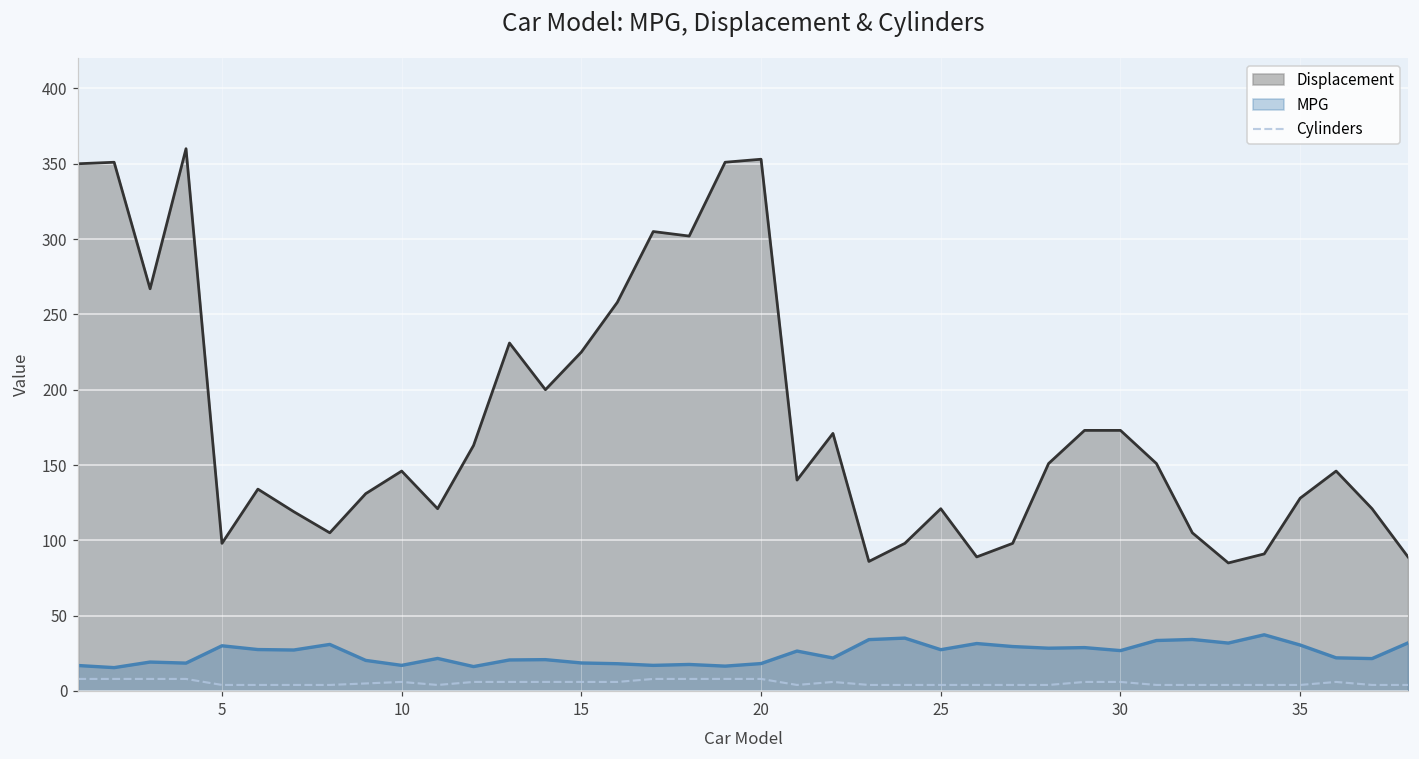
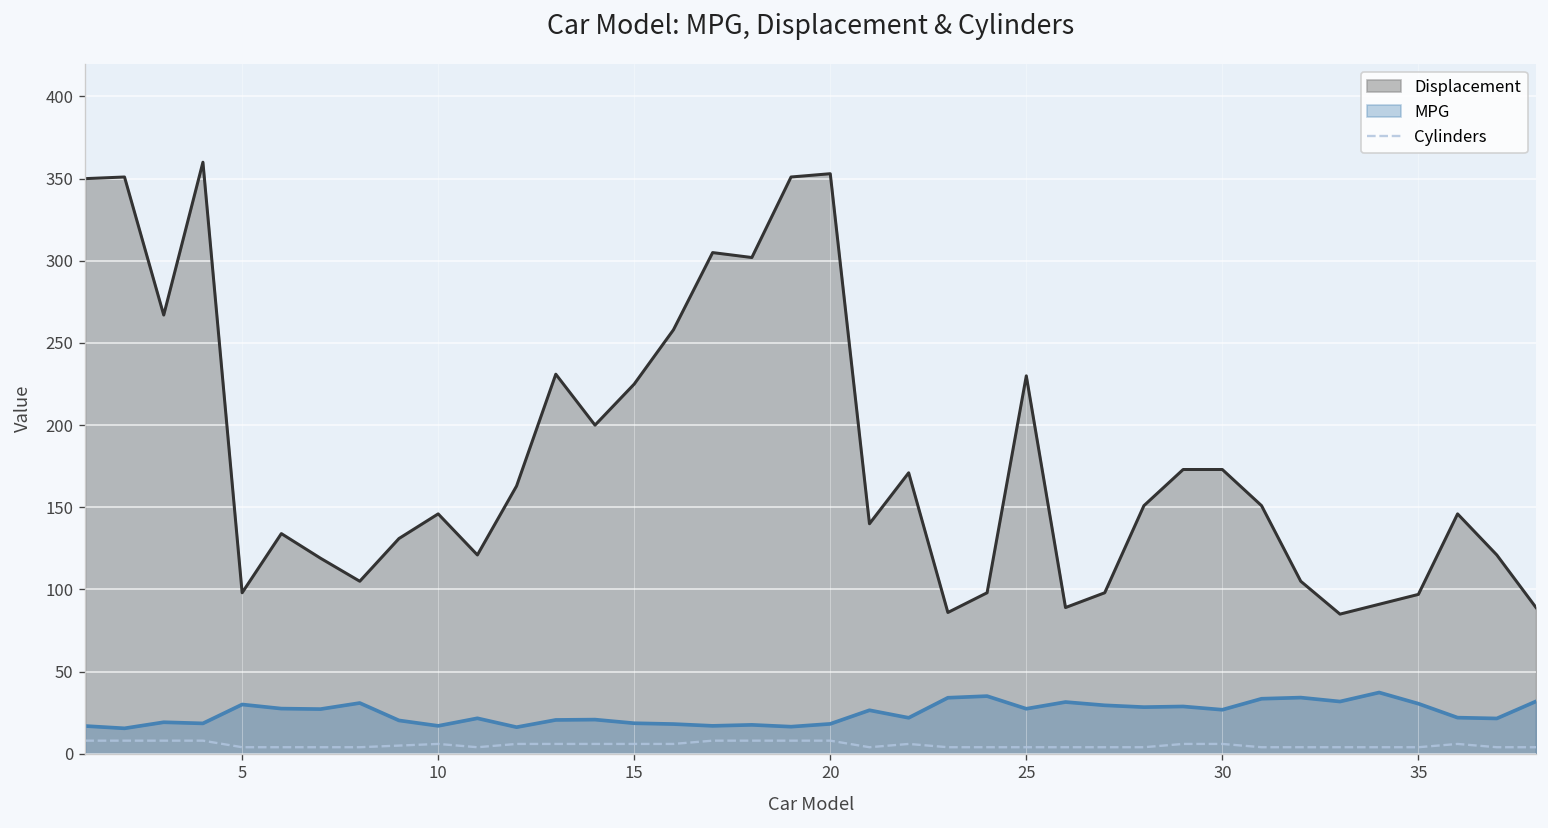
Displacement, 25: 121 -> 230
Displacement, 35: 128 -> 97
